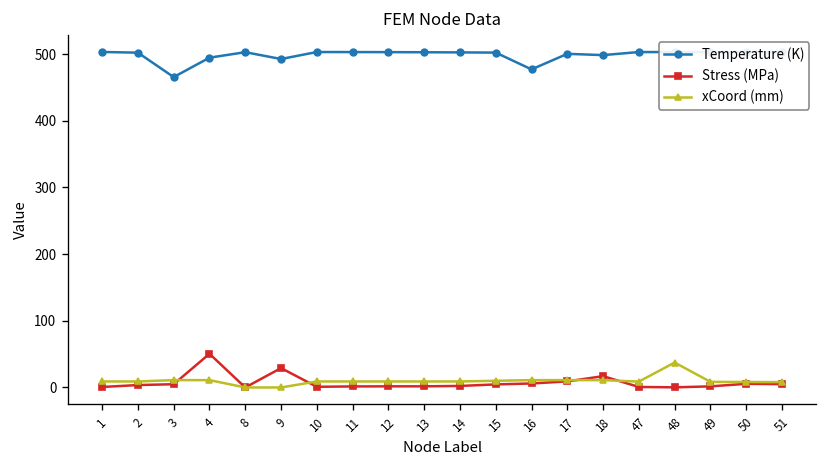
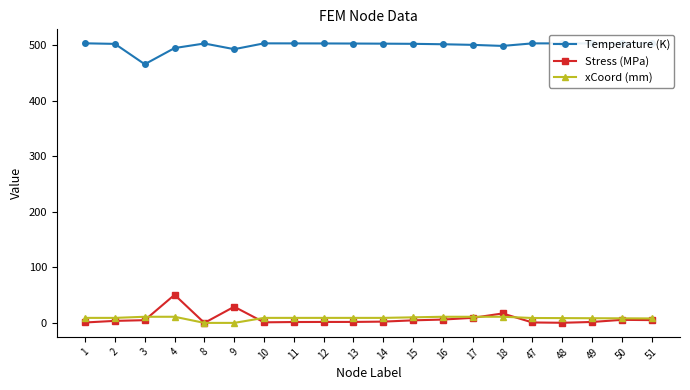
Temperature (K), 16: 480 -> 500
xCoord (mm), 48: 40 -> 10
